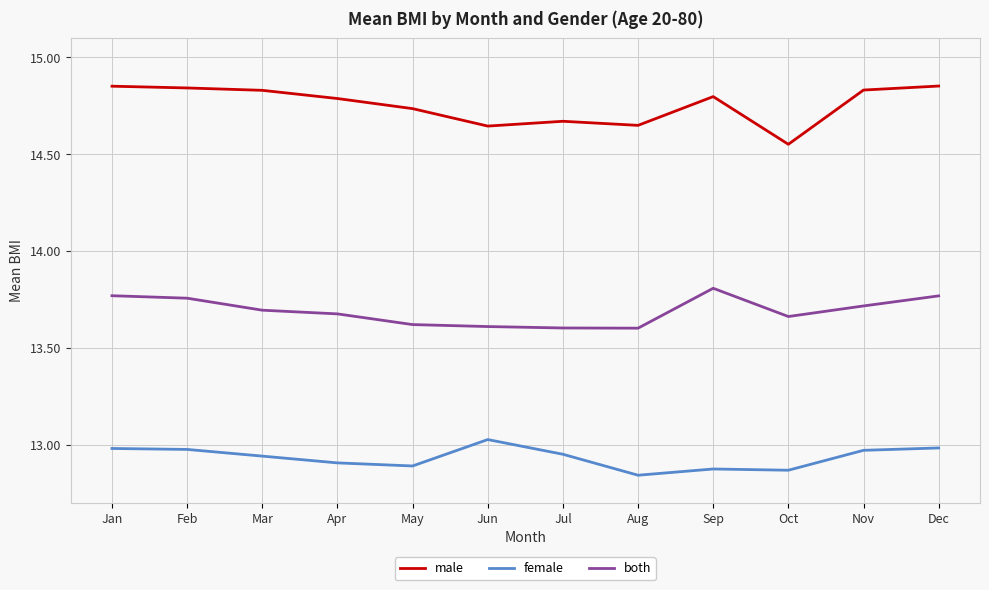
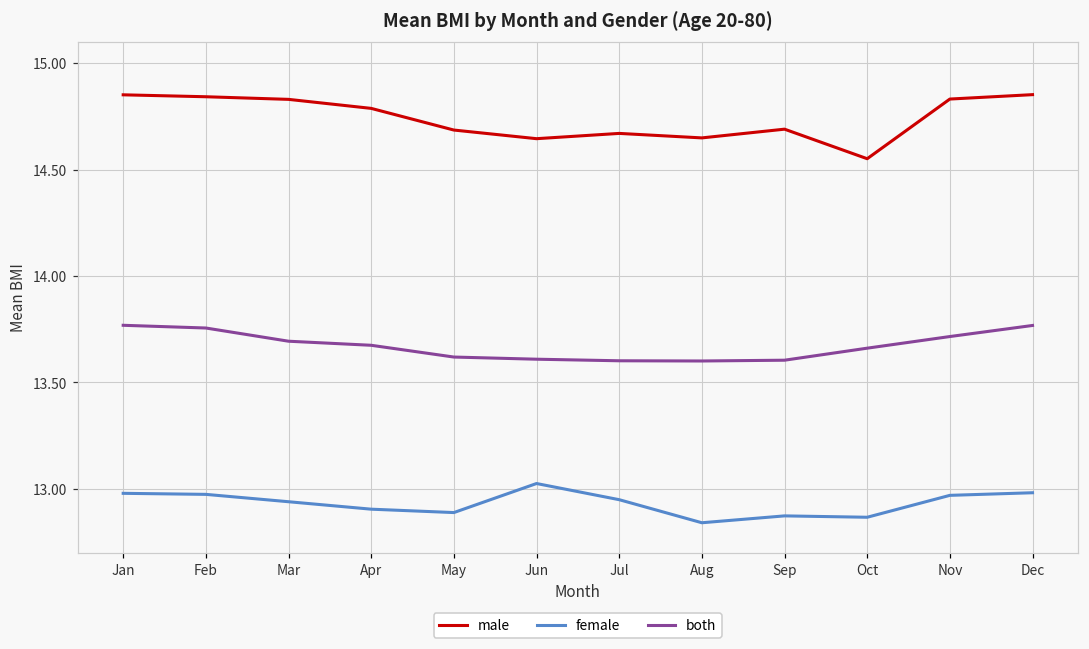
male, May: 14.73 -> 14.69
male, Sep: 14.80 -> 14.69
both, Sep: 13.81 -> 13.60
